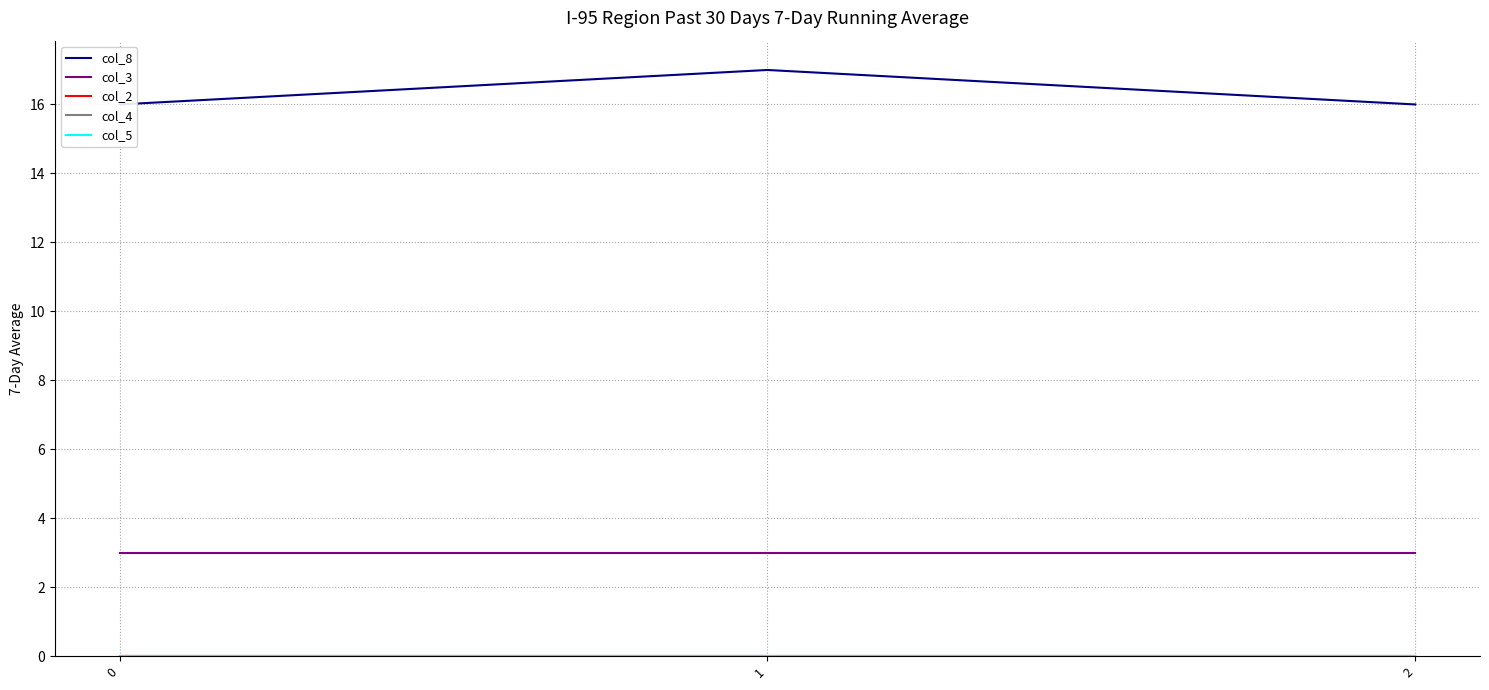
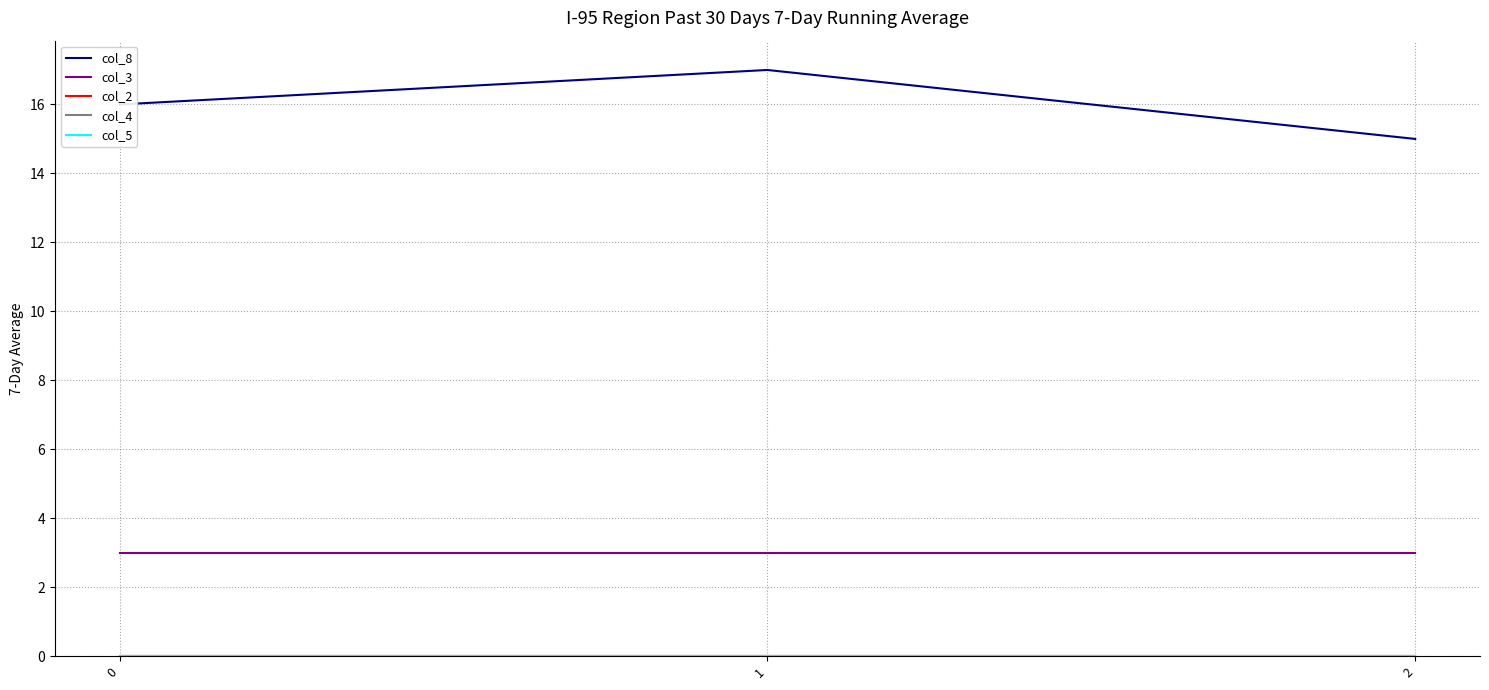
col_8, 2: 16 -> 15
